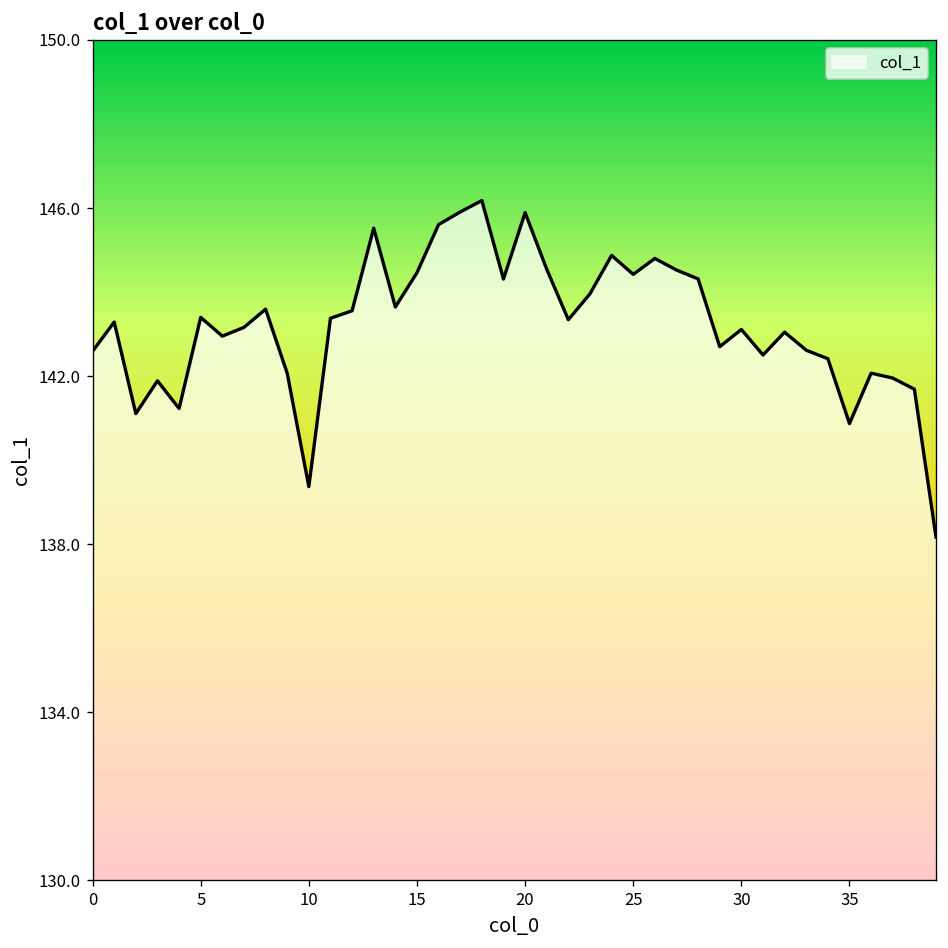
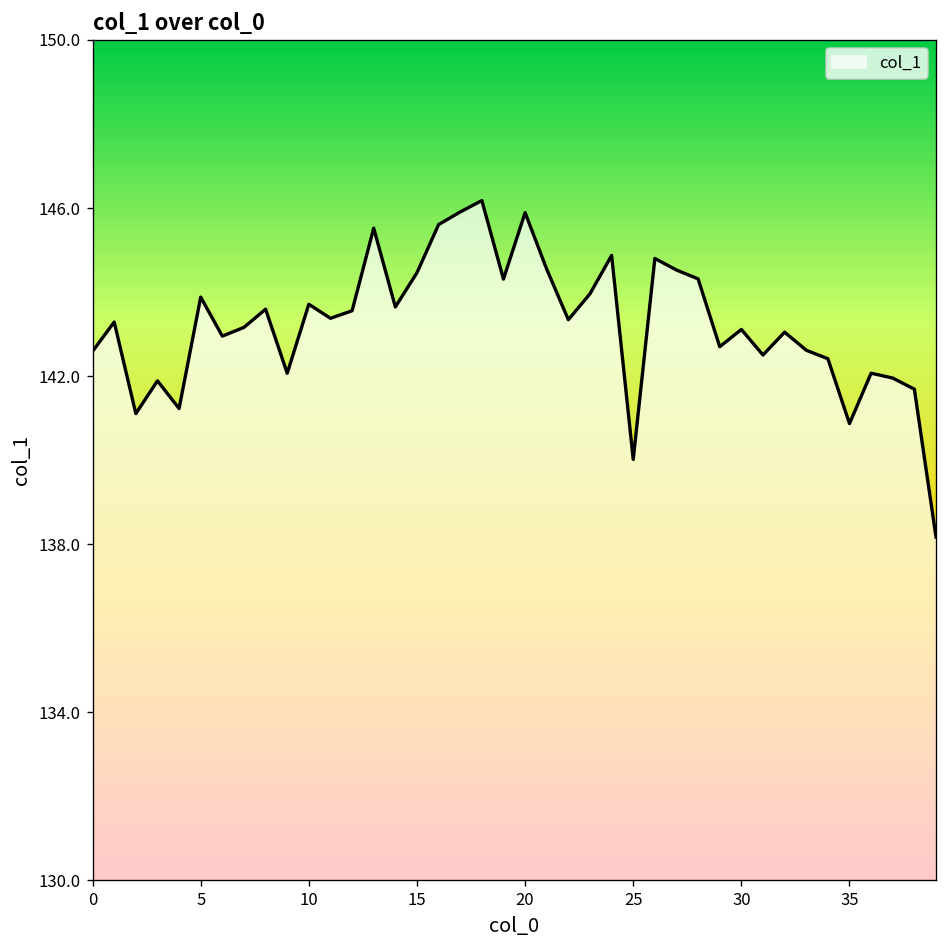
5: 143.4 -> 143.9
10: 139.4 -> 143.7
25: 144.4 -> 140.0
